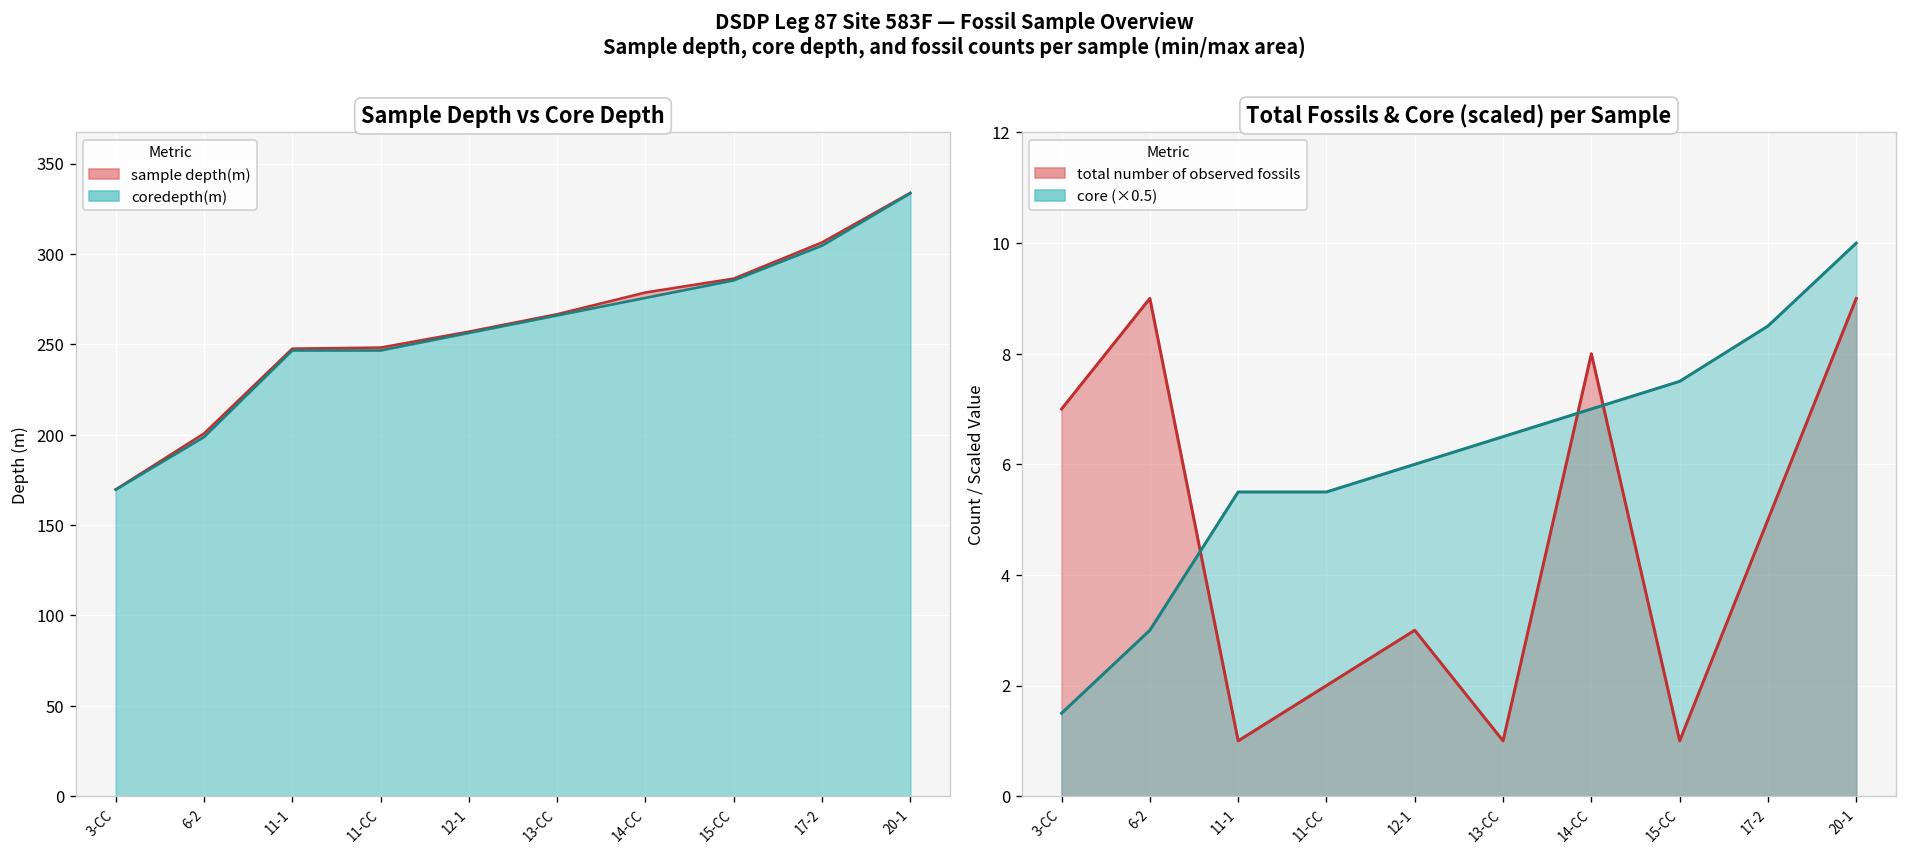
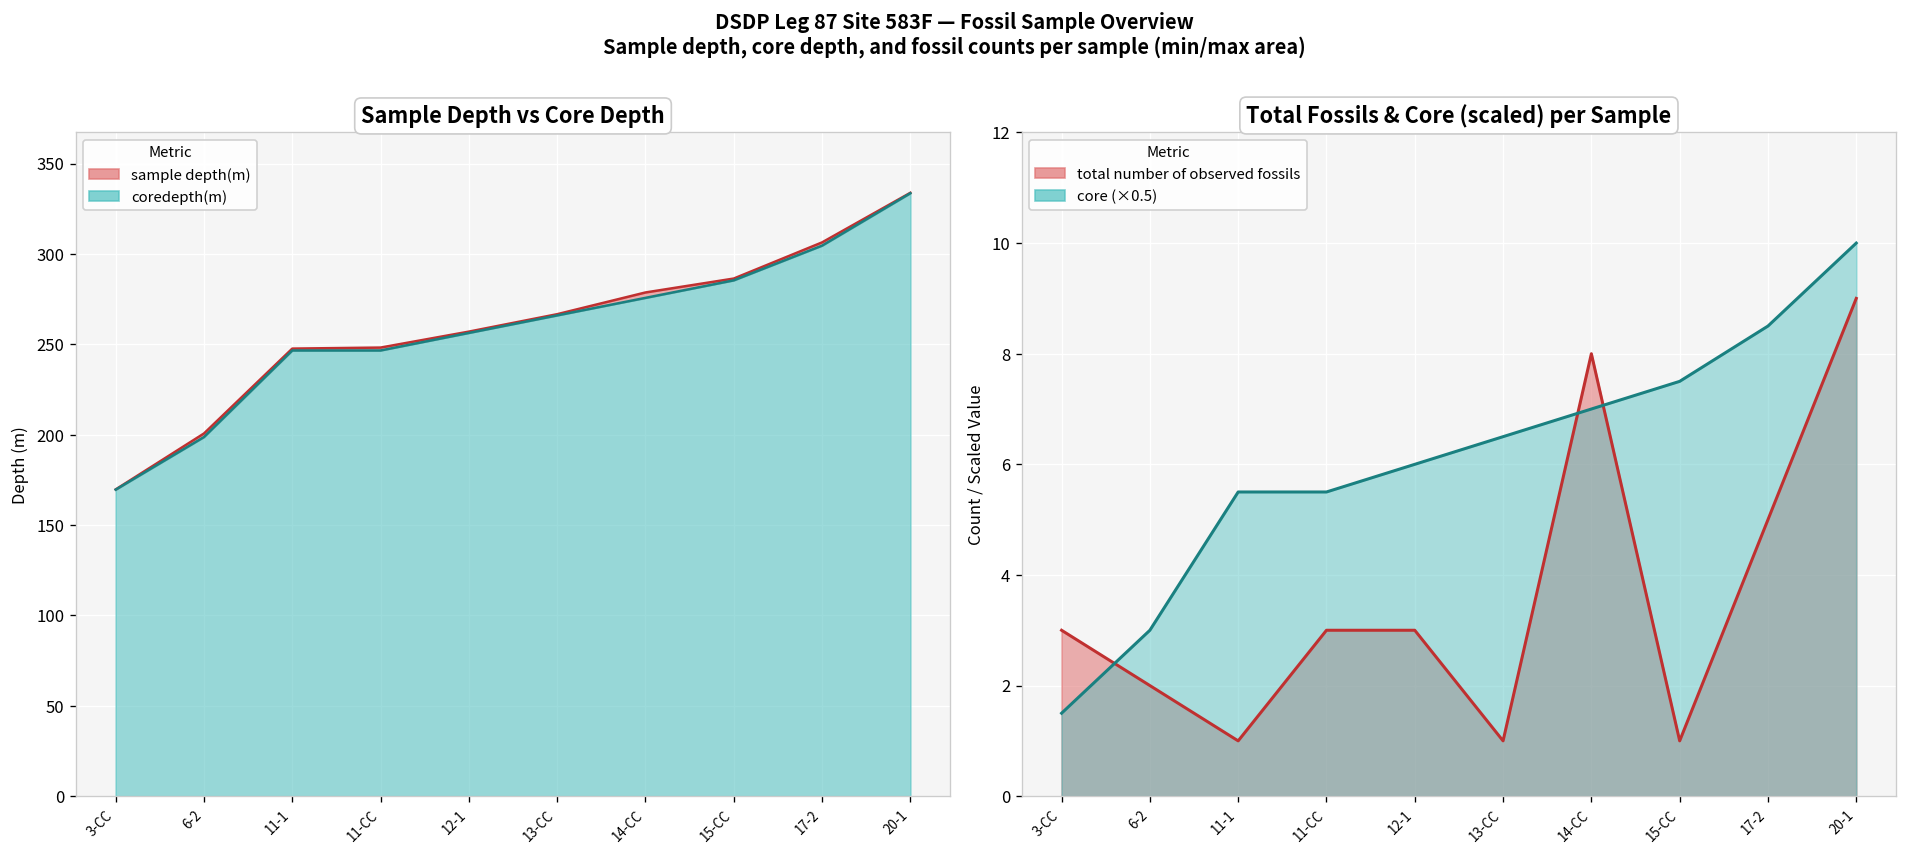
Total Fossils & Core (scaled) per Sample, total number of observed fossils, 3-CC: 7 -> 3
Total Fossils & Core (scaled) per Sample, total number of observed fossils, 6-2: 9 -> 2
Total Fossils & Core (scaled) per Sample, total number of observed fossils, 11-CC: 2 -> 3
